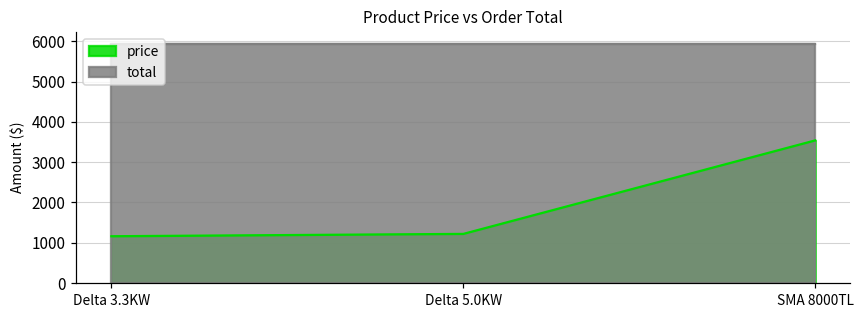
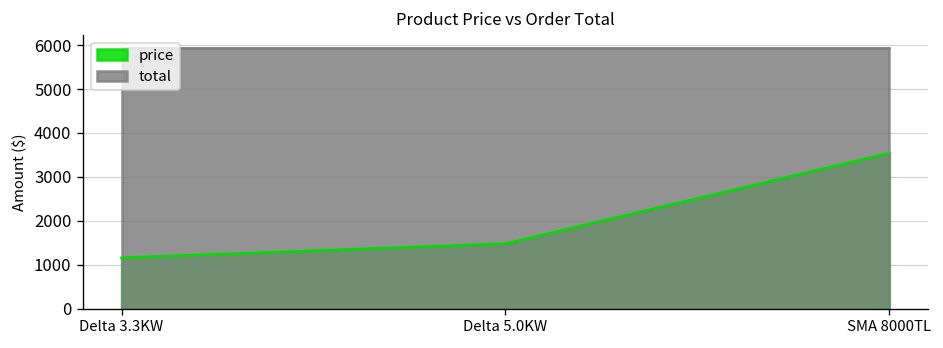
price, Delta 5.0KW: 1200 -> 1500
